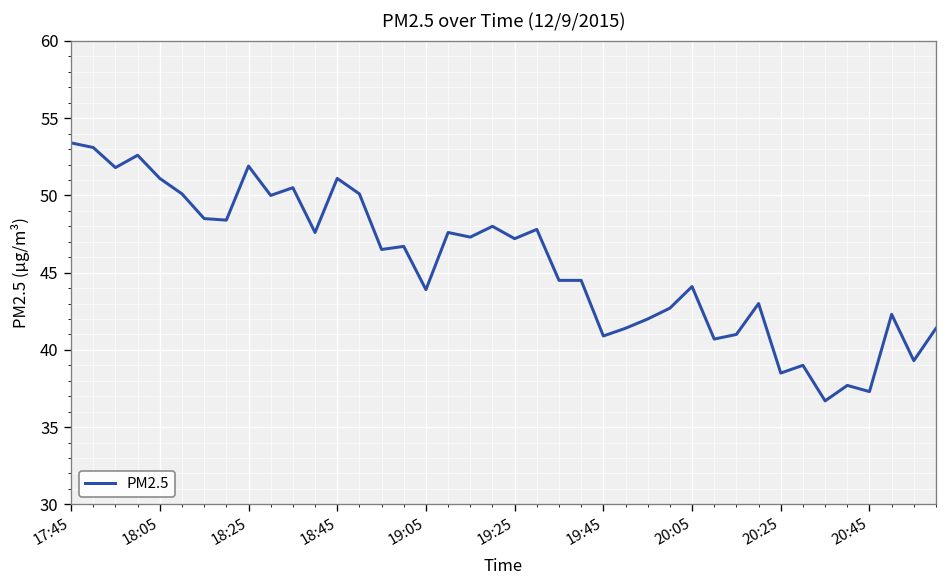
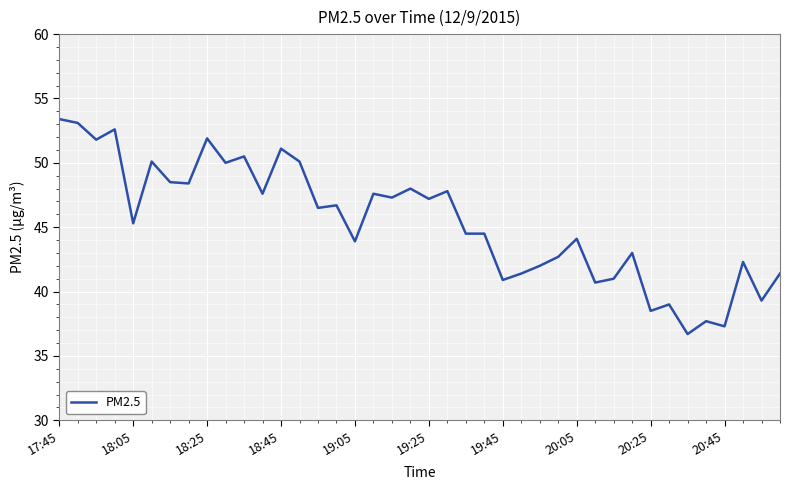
18:05: 51.1 -> 45.3
